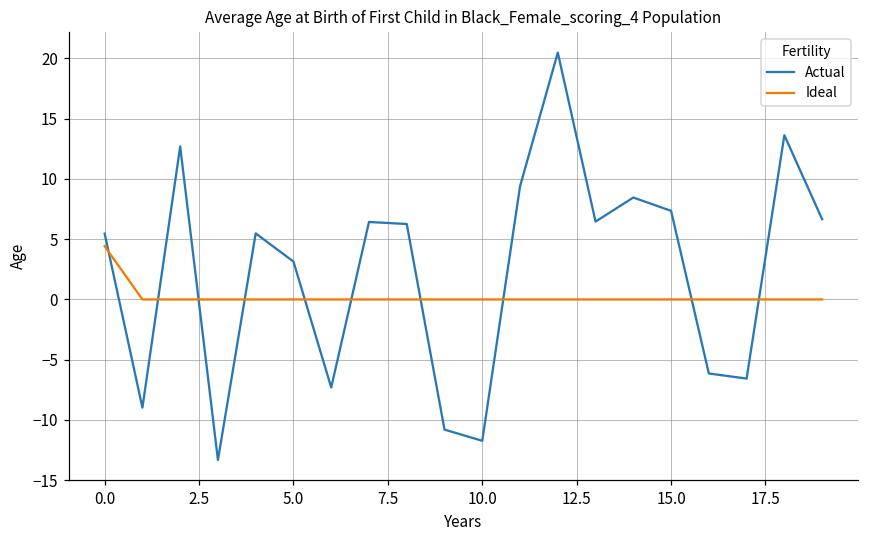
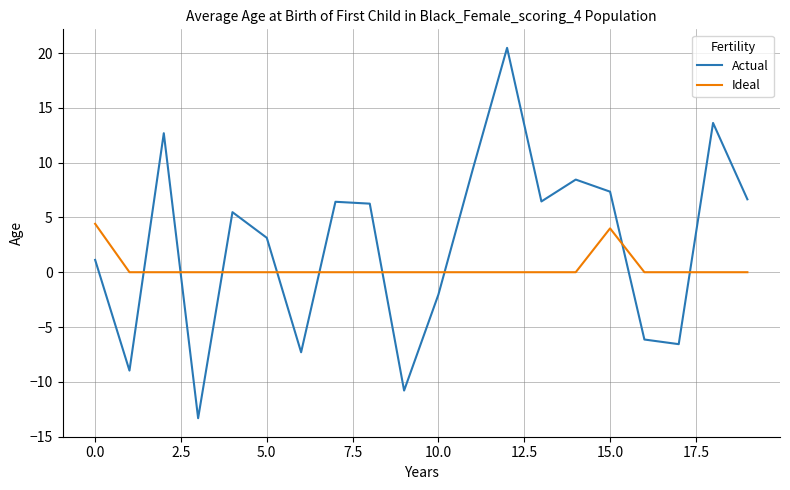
Actual, 0.0: 5.5 -> 1.1
Actual, 10.0: -11.7 -> -2.0
Ideal, 15.0: 0 -> 4
